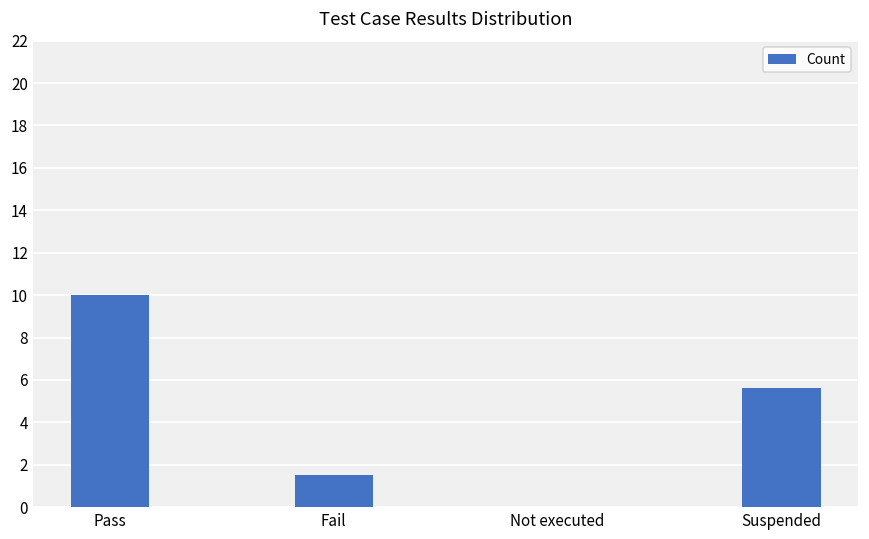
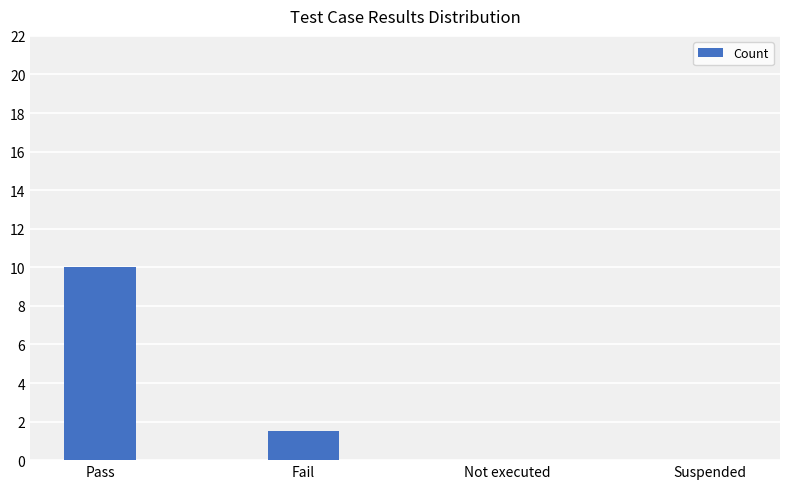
Suspended: 5.6 -> 0.0
